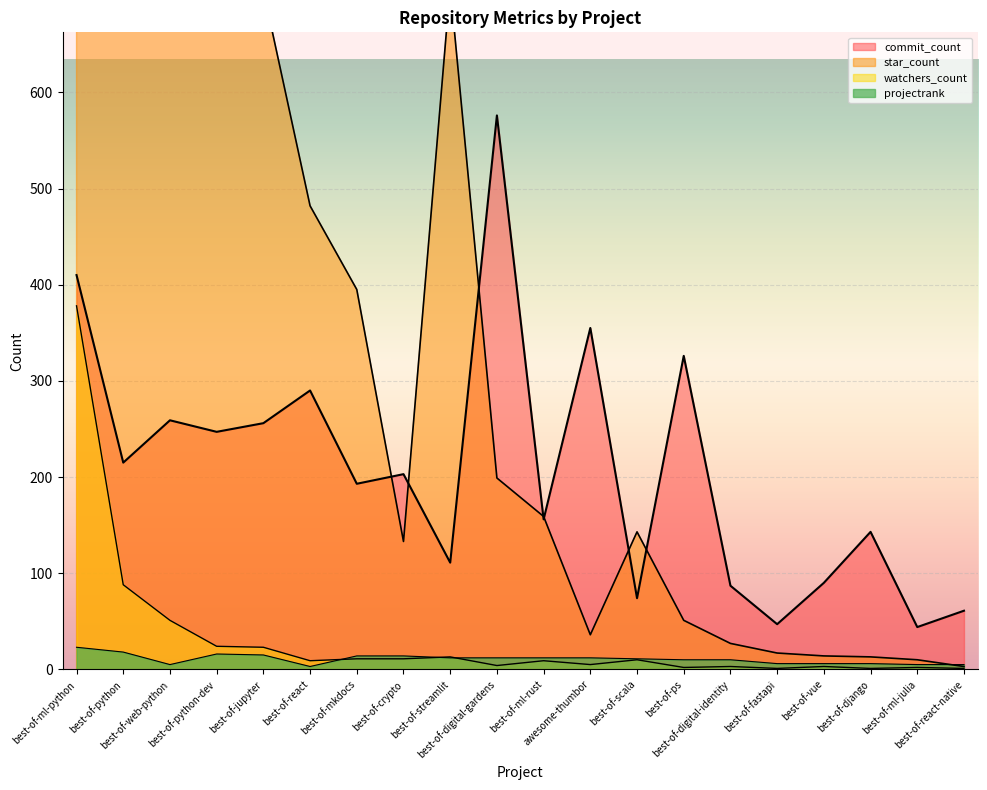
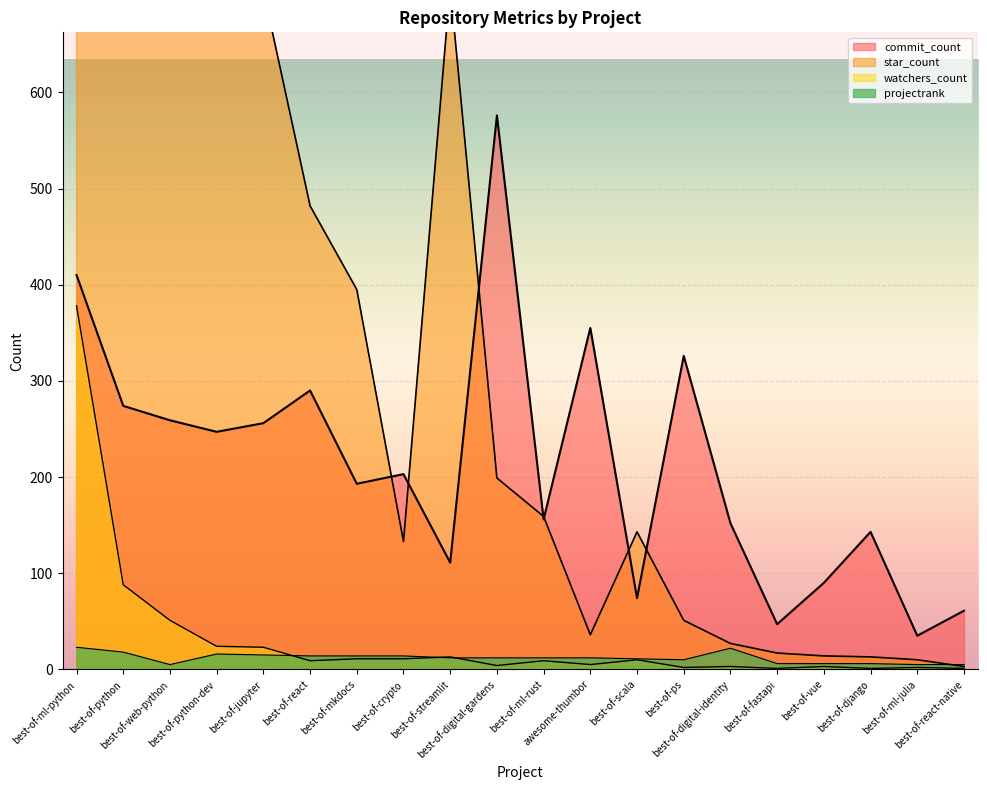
commit_count, best-of-python: 220 -> 270
projectrank, best-of-react: 0 -> 10
commit_count, best-of-digital-identity: 90 -> 150
projectrank, best-of-digital-identity: 10 -> 20
commit_count, best-of-ml-julia: 44 -> 35
